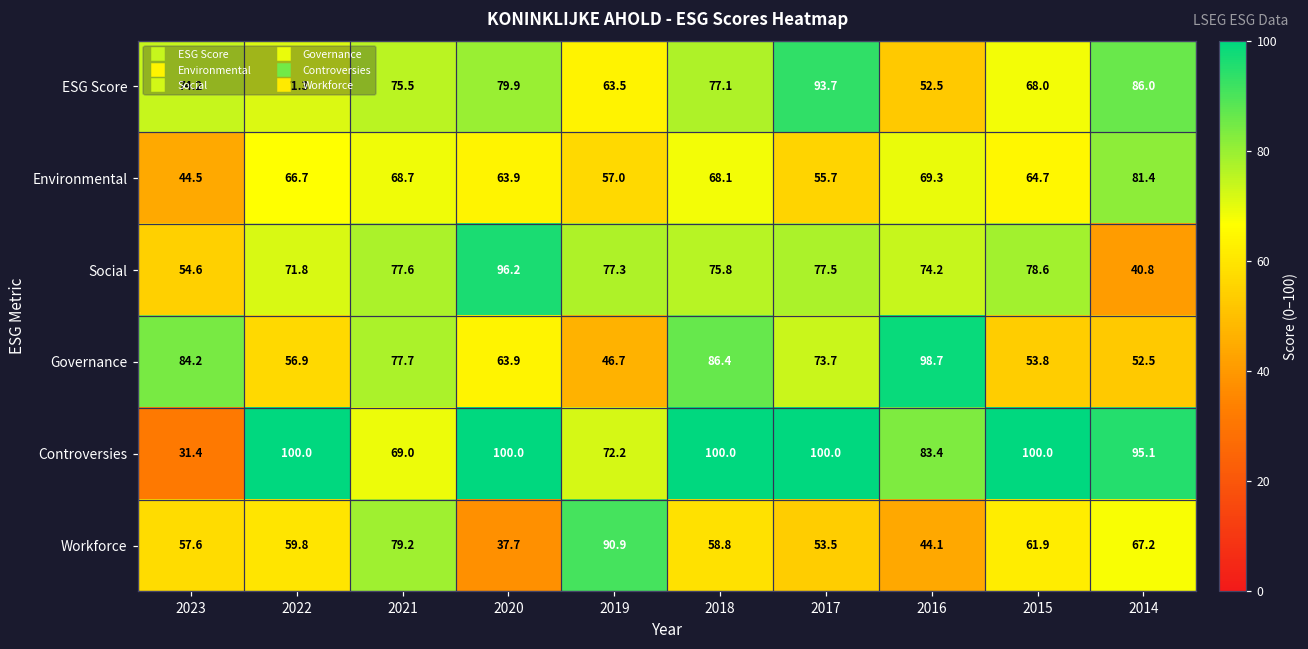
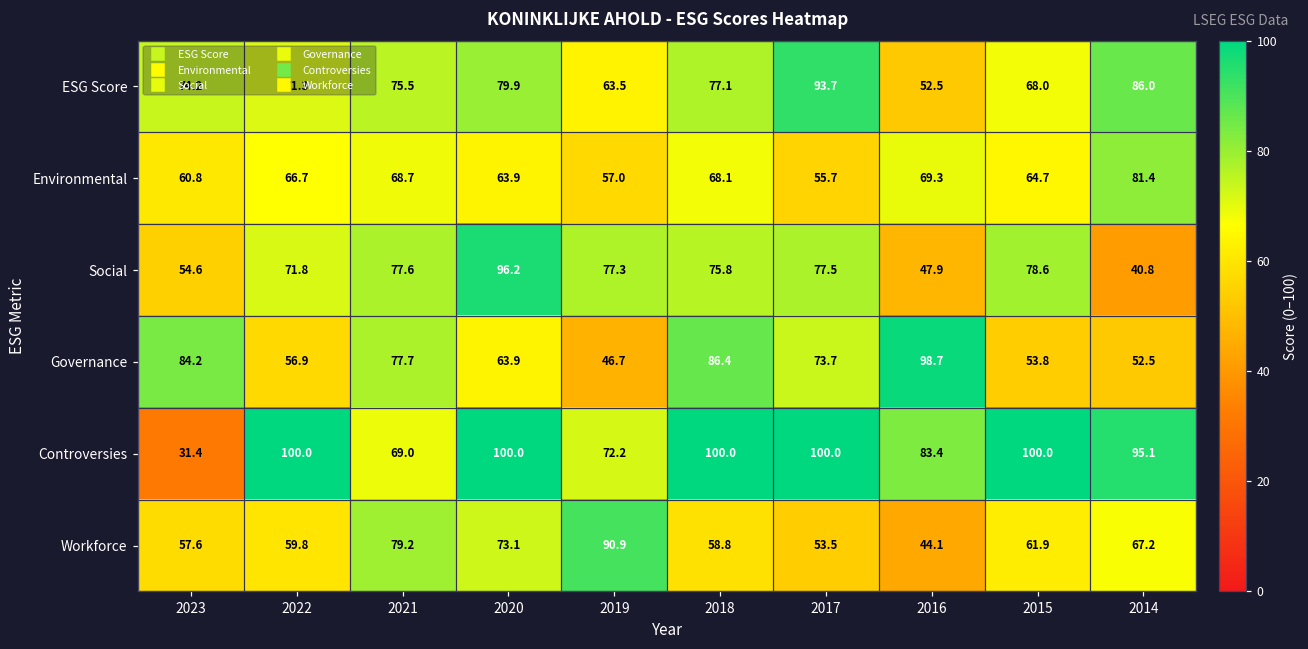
Environmental, 2023: 44.5 -> 60.8
Social, 2016: 74.2 -> 47.9
Workforce, 2020: 37.7 -> 73.1
